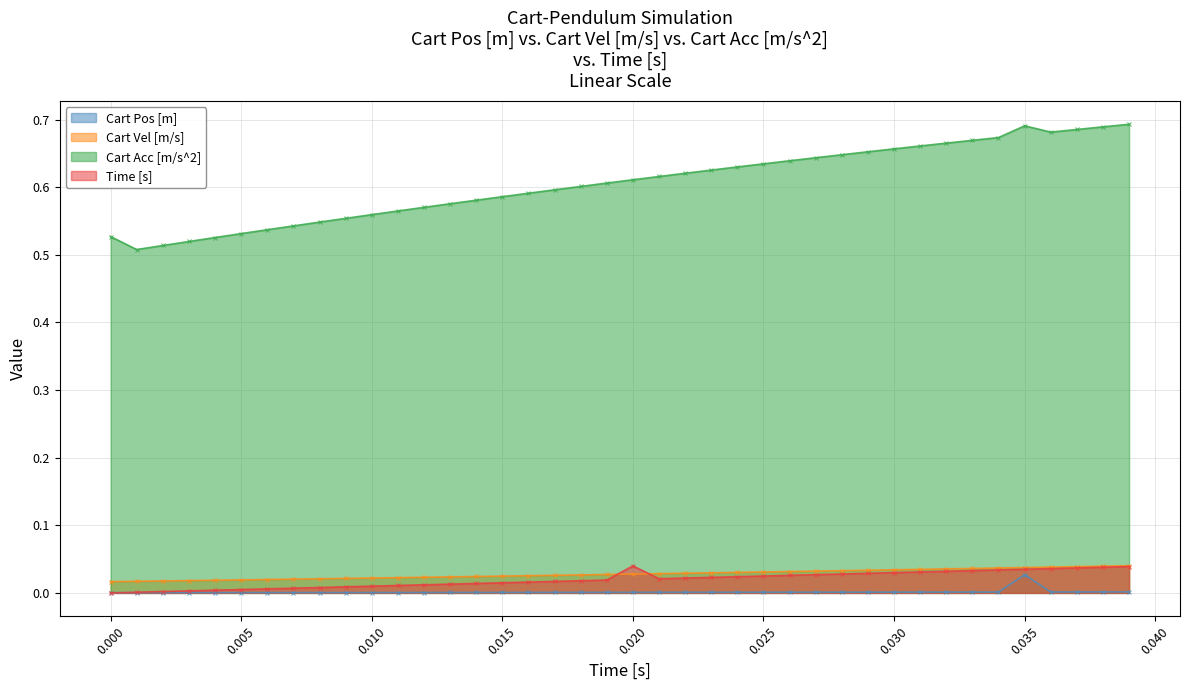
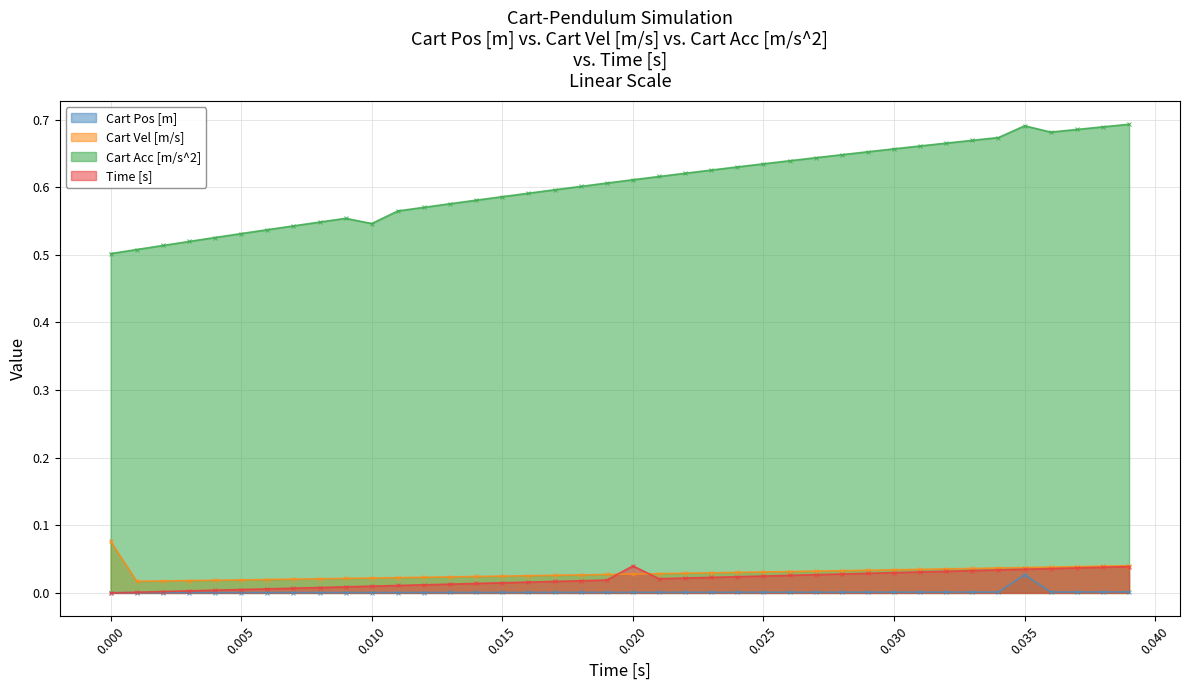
Cart Vel [m/s], 0.000: 0.02 -> 0.08
Cart Acc [m/s^2], 0.000: 0.53 -> 0.50
Cart Acc [m/s^2], 0.010: 0.56 -> 0.55
